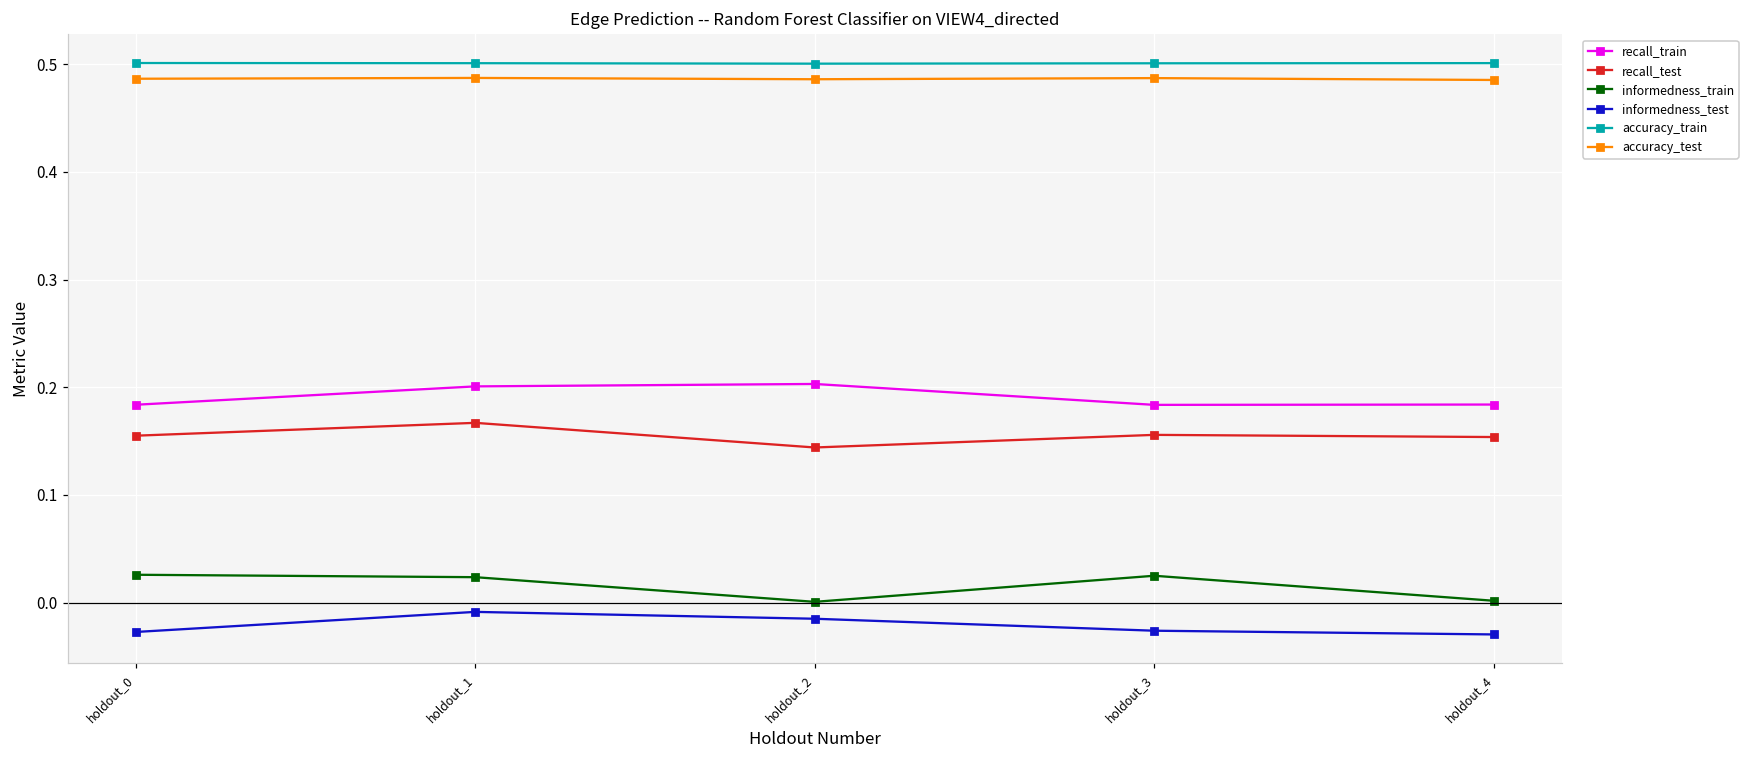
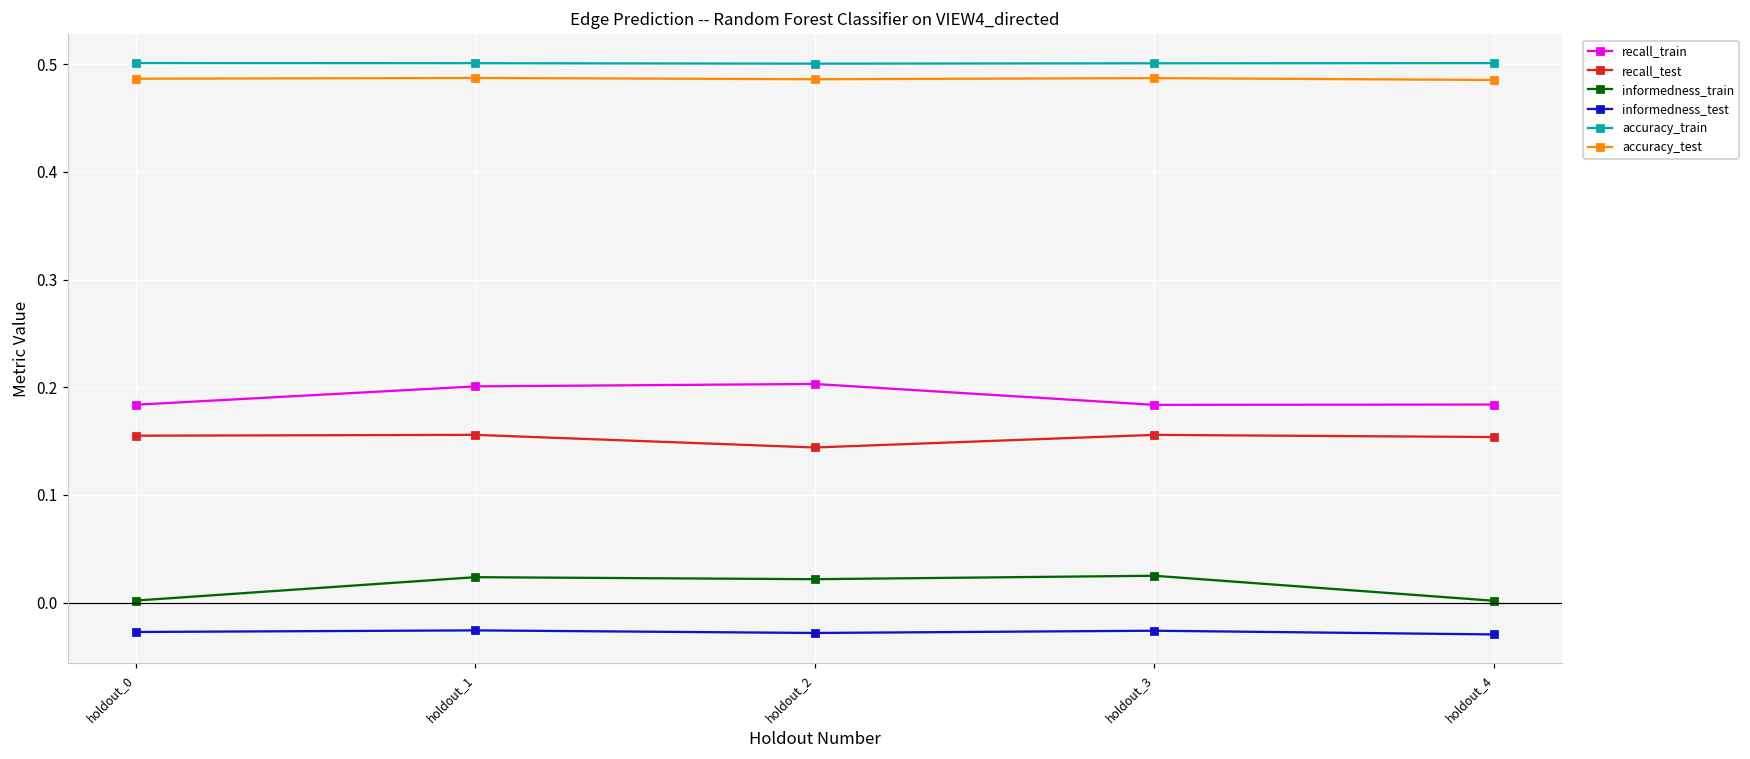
informedness_train, holdout_0: 0.03 -> 0.00
recall_test, holdout_1: 0.17 -> 0.16
informedness_test, holdout_1: -0.01 -> -0.03
informedness_train, holdout_2: 0.00 -> 0.02
informedness_test, holdout_2: -0.01 -> -0.03
